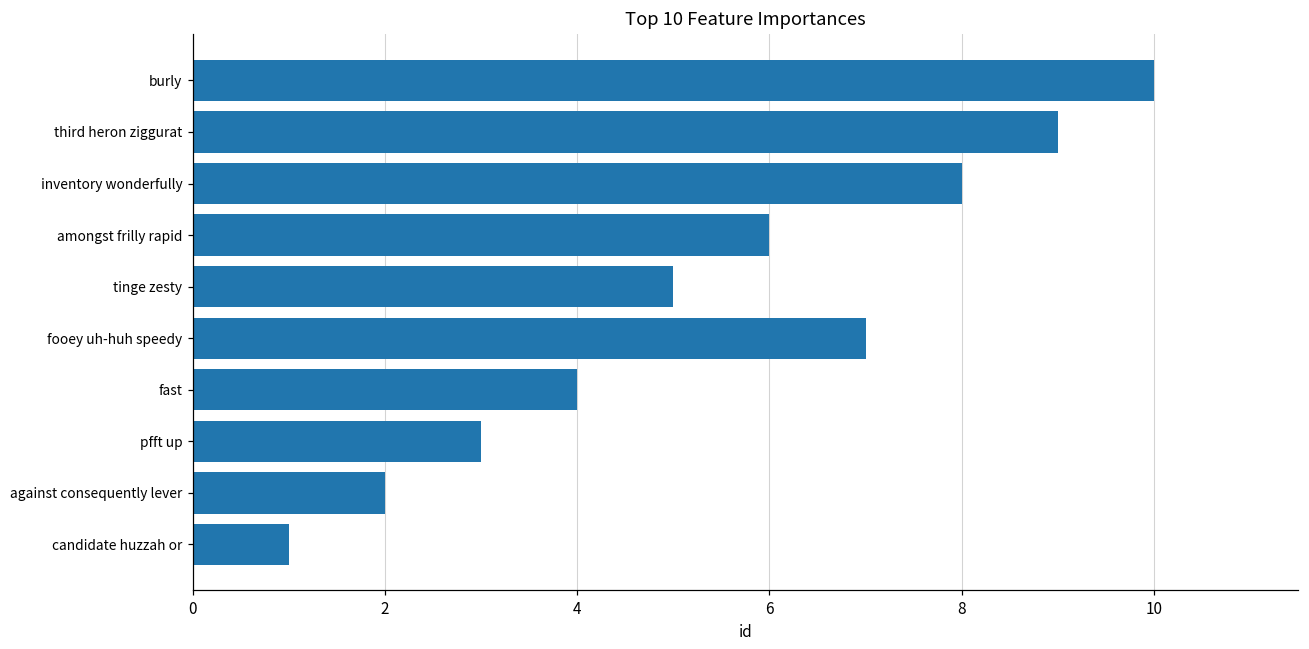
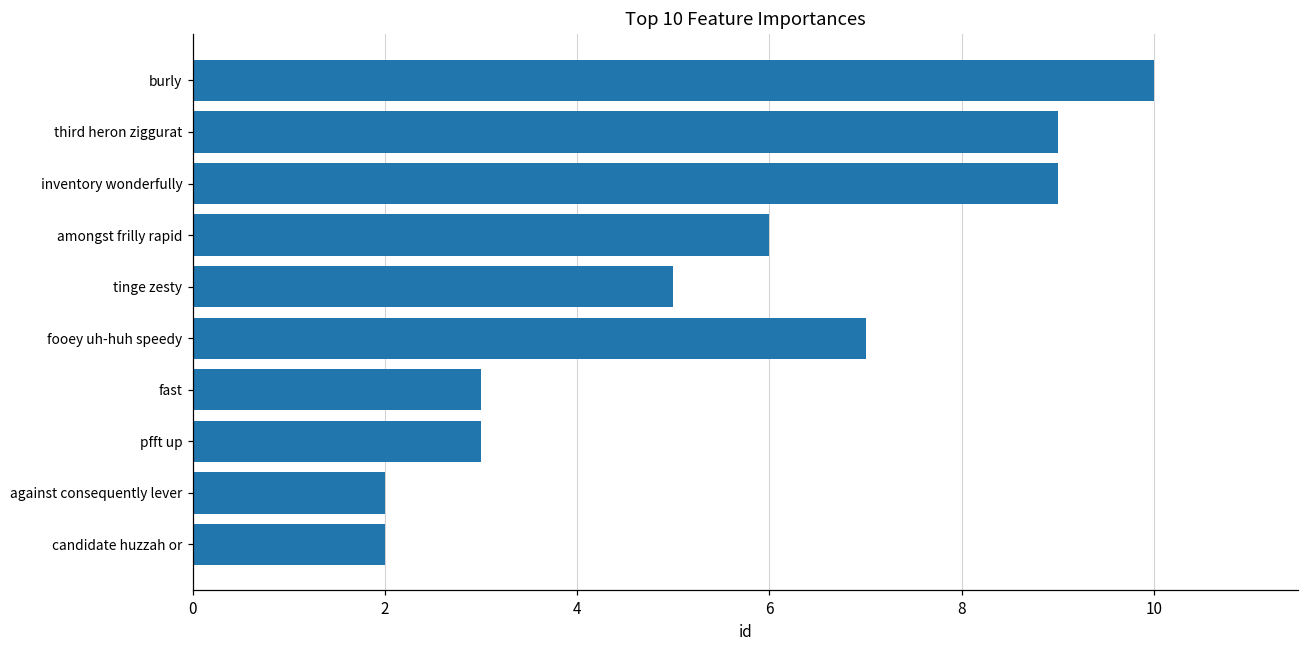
inventory wonderfully: 8 -> 9
fast: 4 -> 3
candidate huzzah or: 1 -> 2
